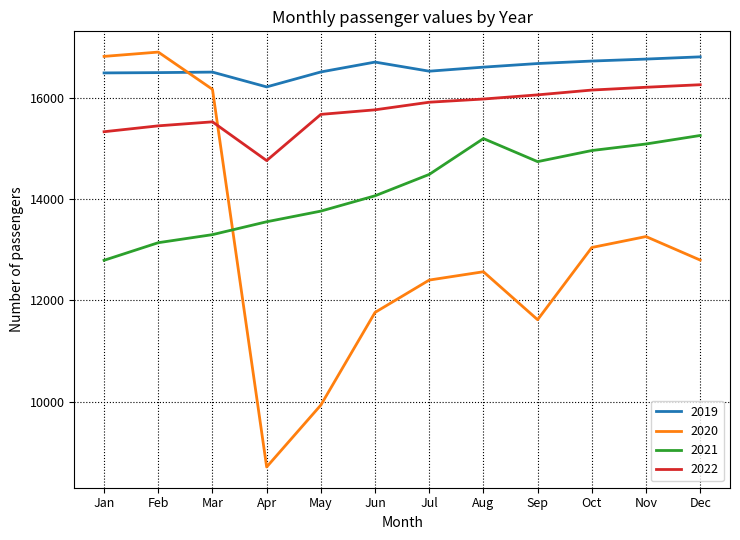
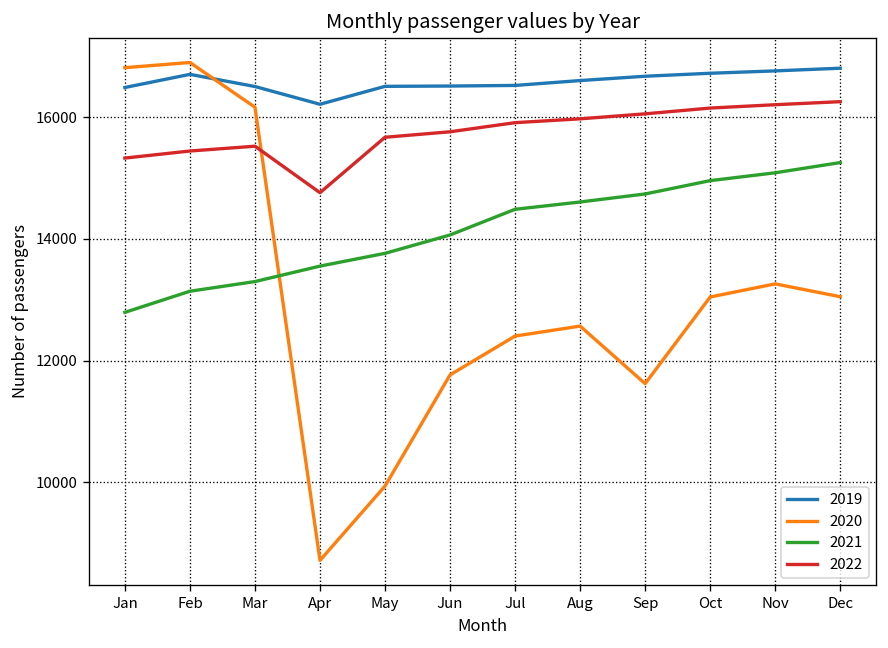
2019, Feb: 16500 -> 16700
2019, Jun: 16700 -> 16500
2021, Aug: 15200 -> 14600
2020, Dec: 12800 -> 13000
